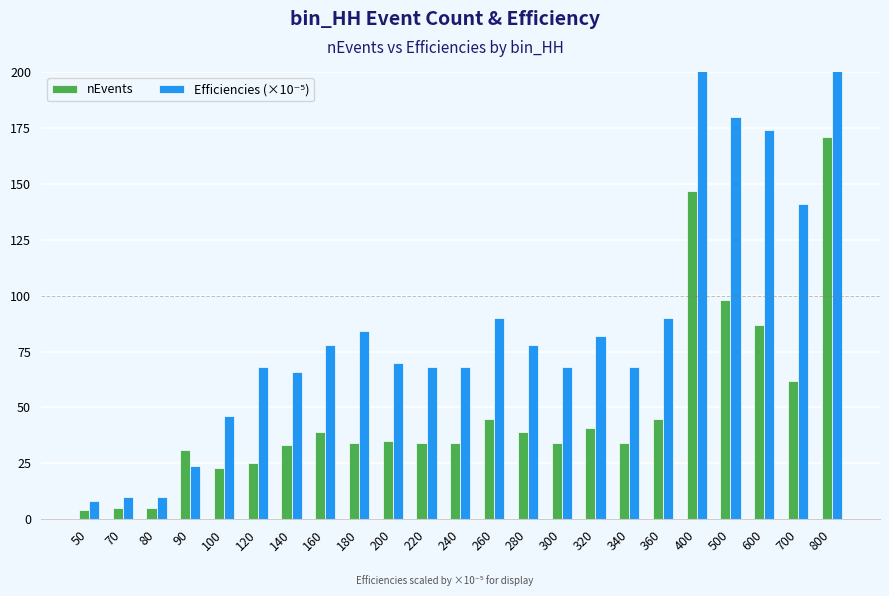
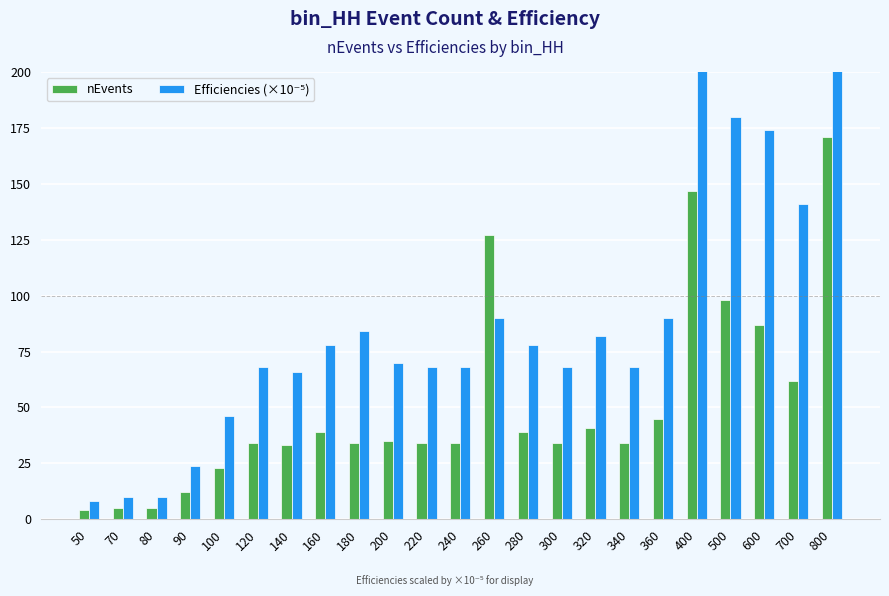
nEvents, 90: 31 -> 12
nEvents, 120: 25 -> 34
nEvents, 260: 45 -> 127
